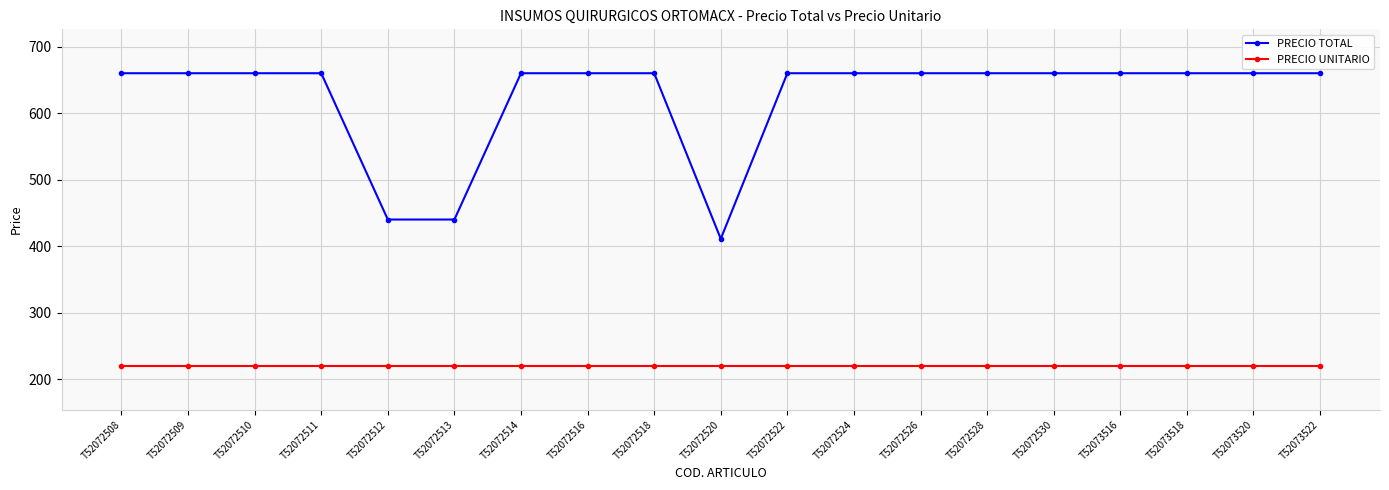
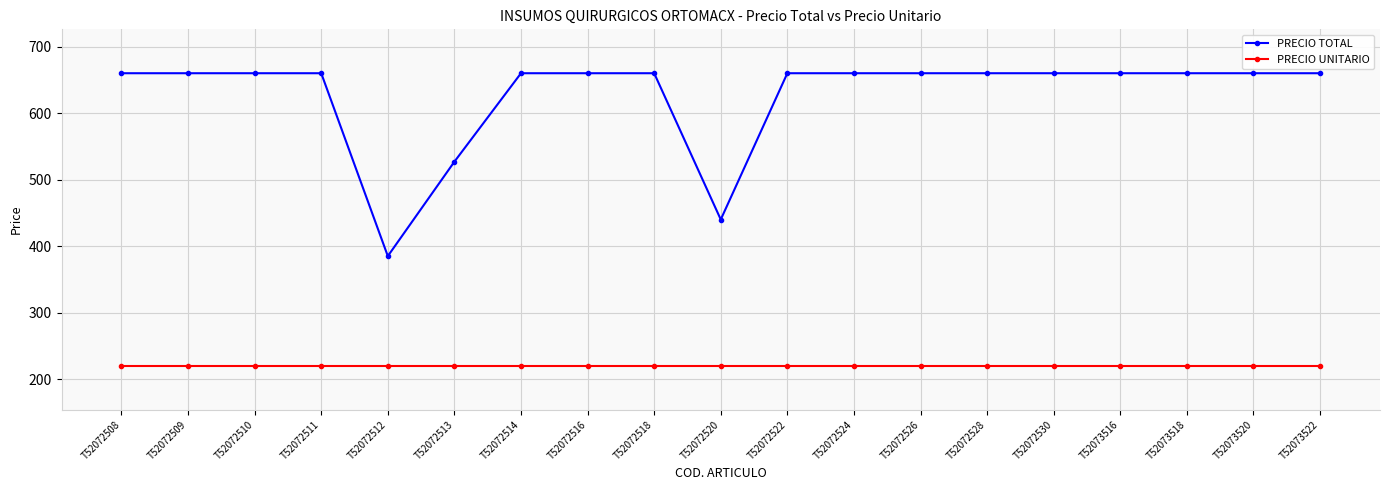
PRECIO TOTAL, T52072512: 440 -> 390
PRECIO TOTAL, T52072513: 440 -> 530
PRECIO TOTAL, T52072520: 410 -> 440
